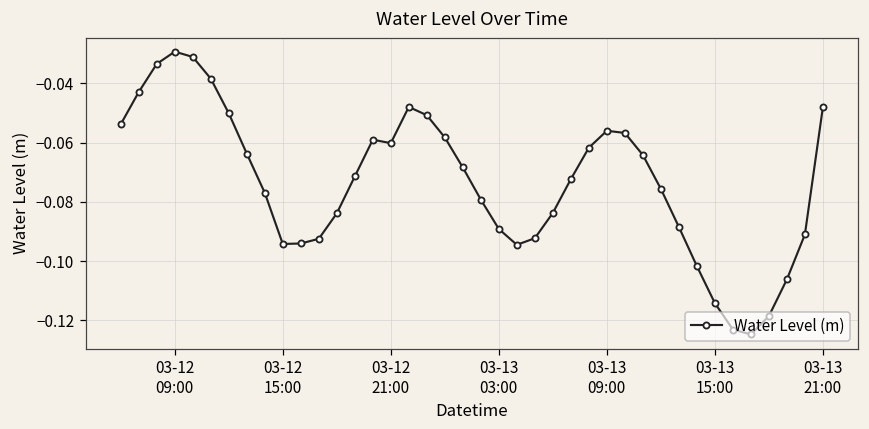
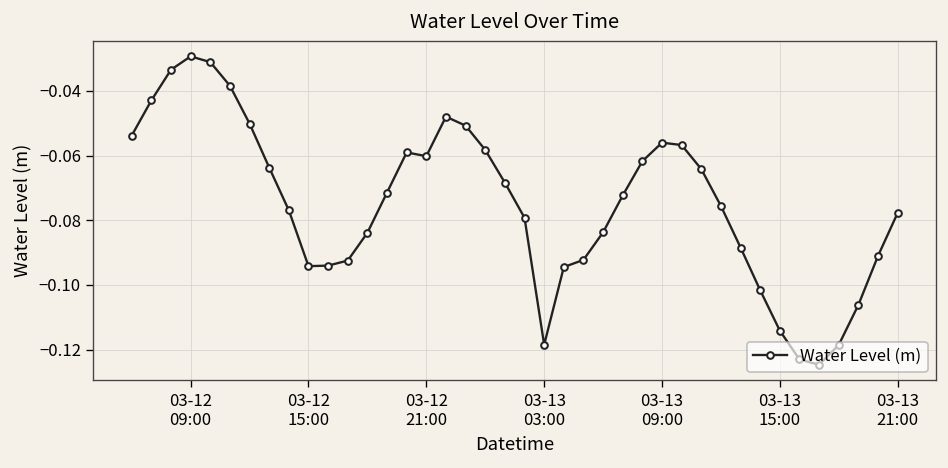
03-13 03:00: -0.089 -> -0.119
03-13 21:00: -0.048 -> -0.078
